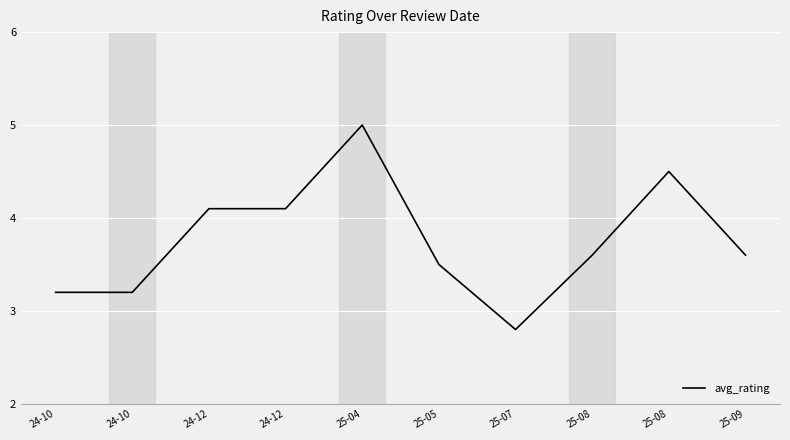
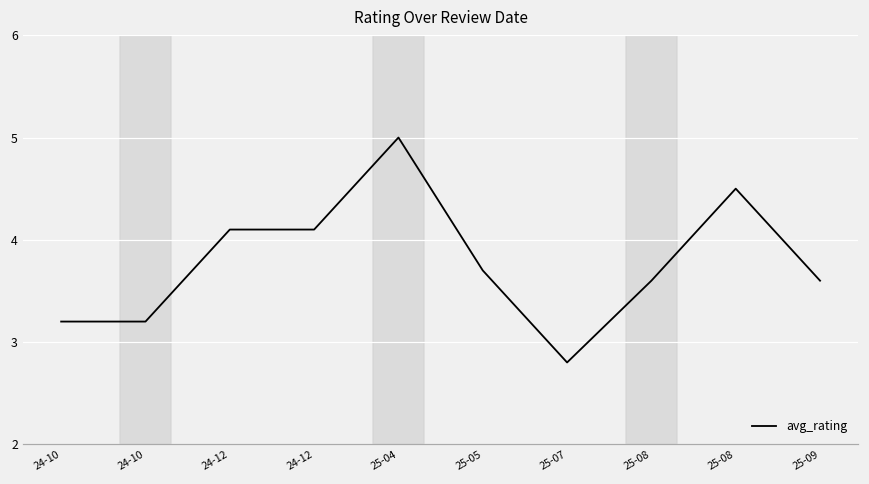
25-05: 3.5 -> 3.7
